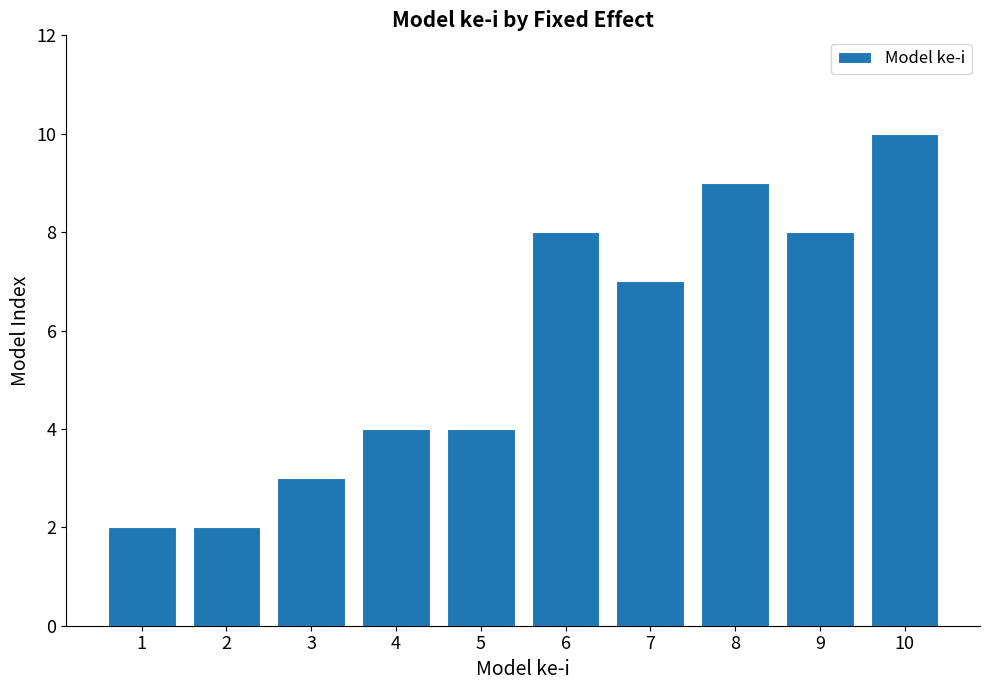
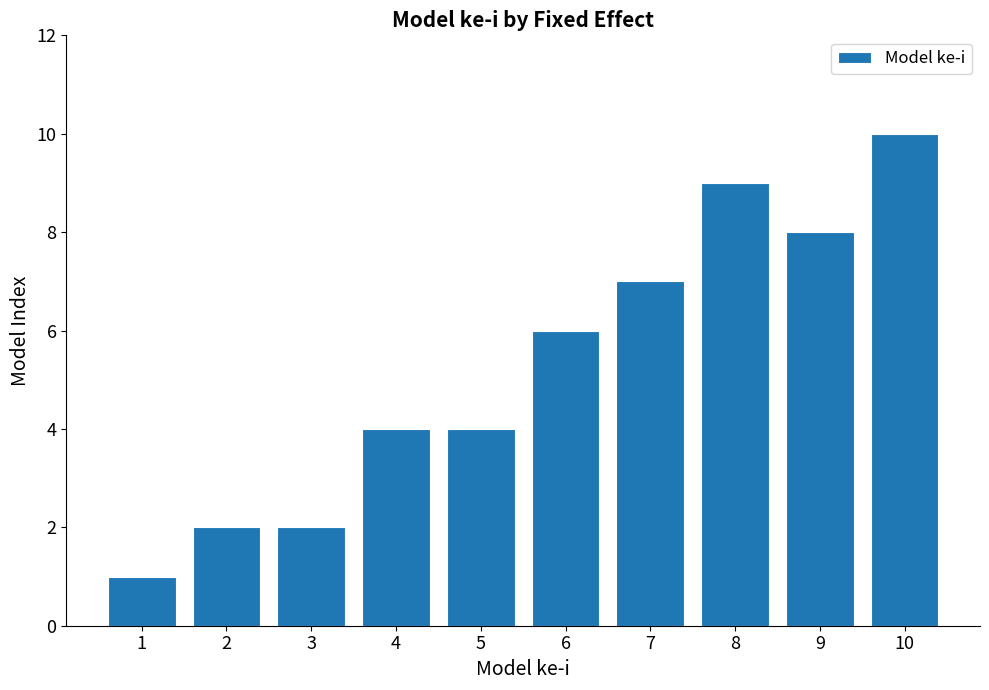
1: 2 -> 1
3: 3 -> 2
6: 8 -> 6
